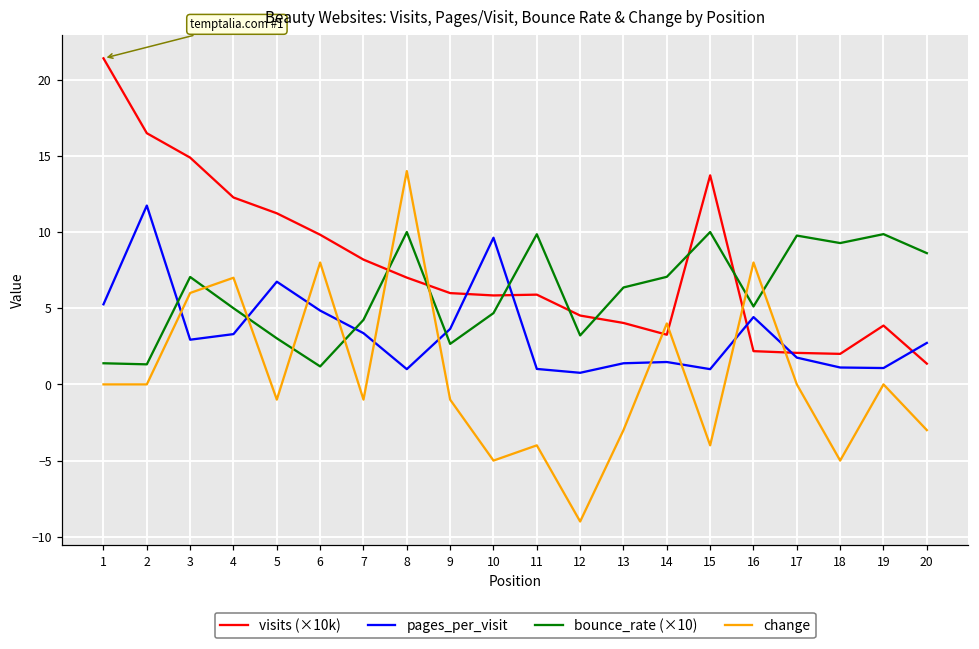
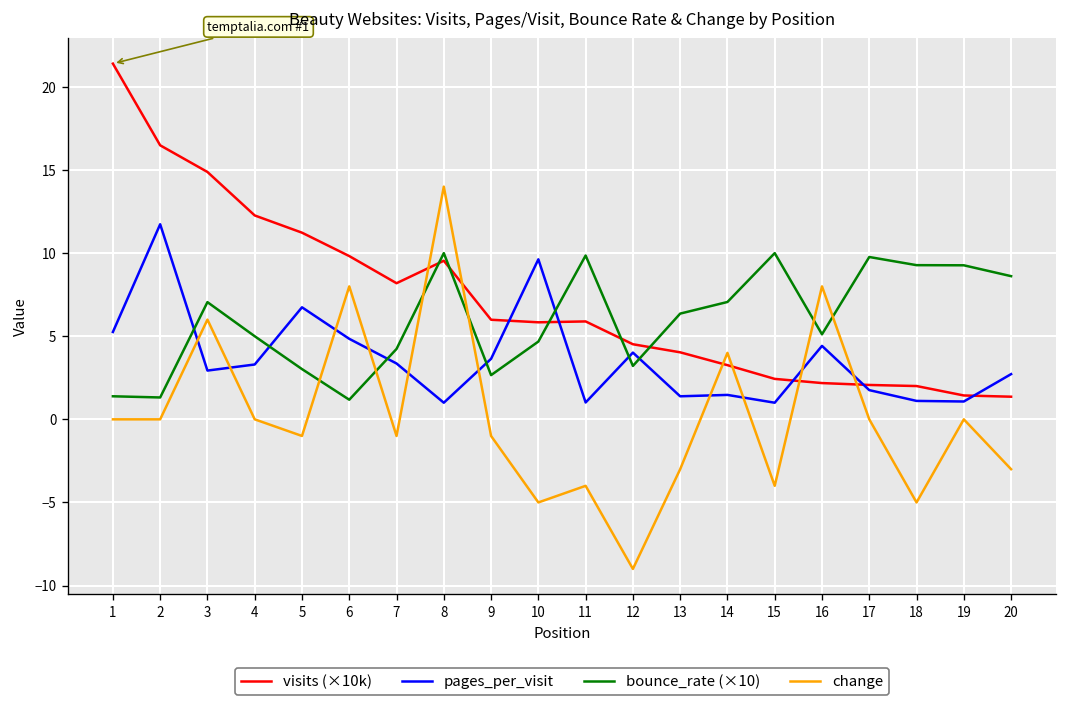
change, 4: 7 -> 0
visits (×10k), 8: 7.0 -> 9.5
pages_per_visit, 12: 0.8 -> 4.0
visits (×10k), 15: 13.7 -> 2.4
visits (×10k), 19: 3.9 -> 1.4
bounce_rate (×10), 19: 9.9 -> 9.3
